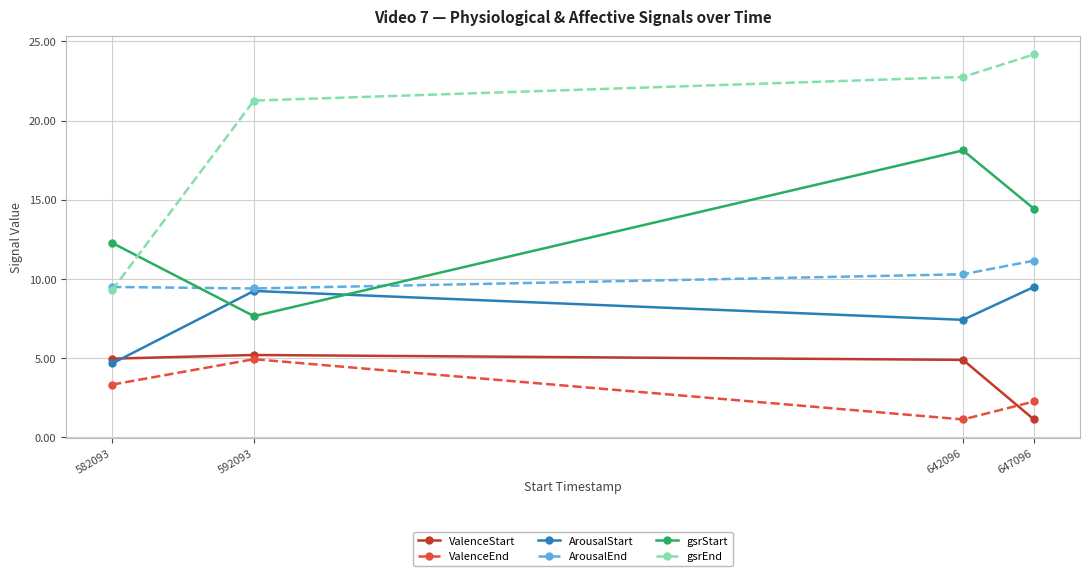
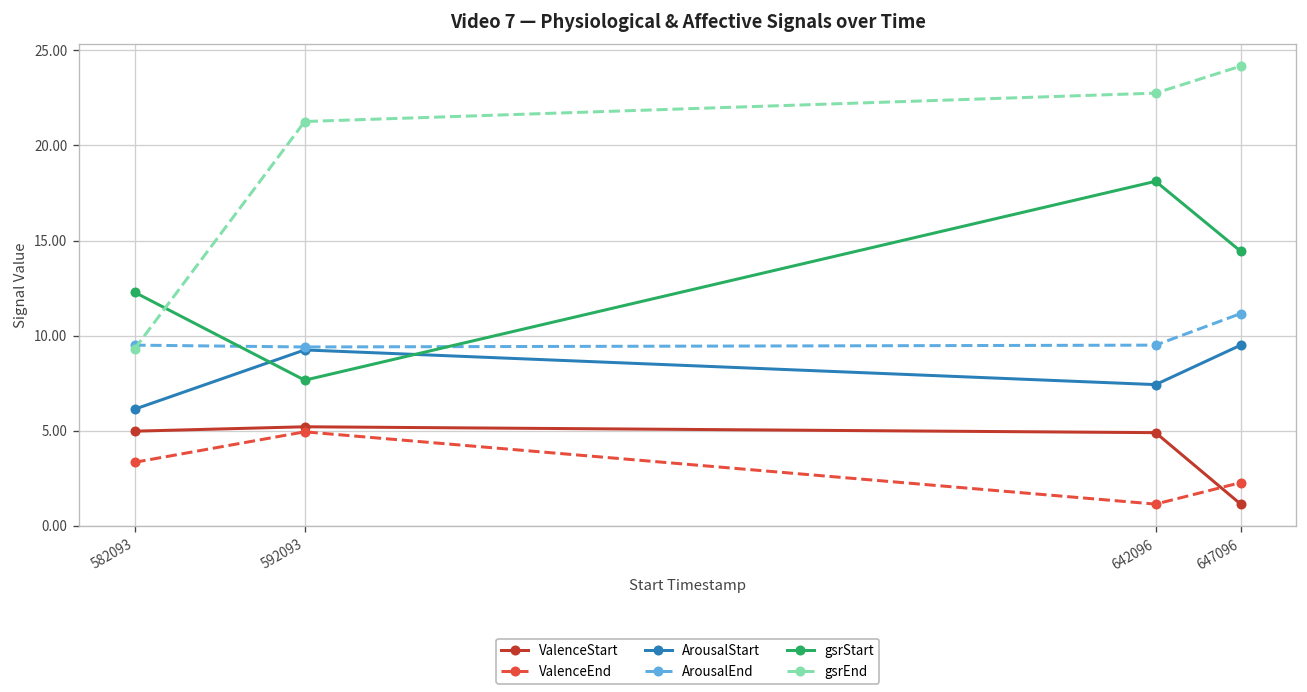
ArousalStart, 582093: 4.7 -> 6.1
ArousalEnd, 642096: 10.3 -> 9.5
